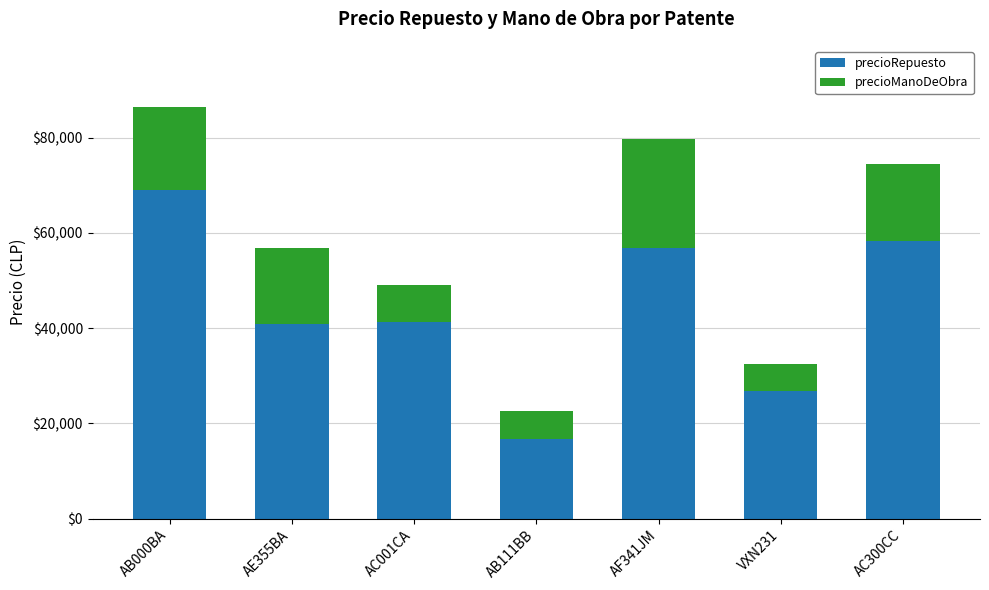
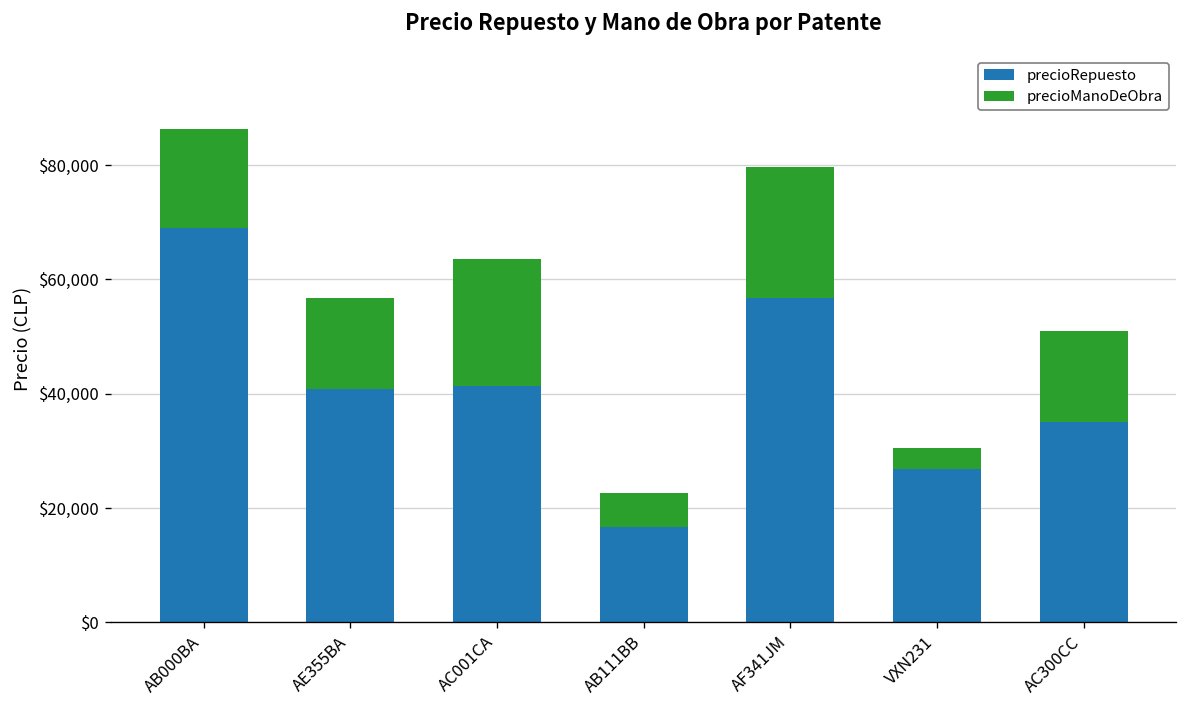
precioManoDeObra, AC001CA: $8,000 -> $22,000
precioManoDeObra, VXN231: $6,000 -> $4,000
precioRepuesto, AC300CC: $58,000 -> $35,000
